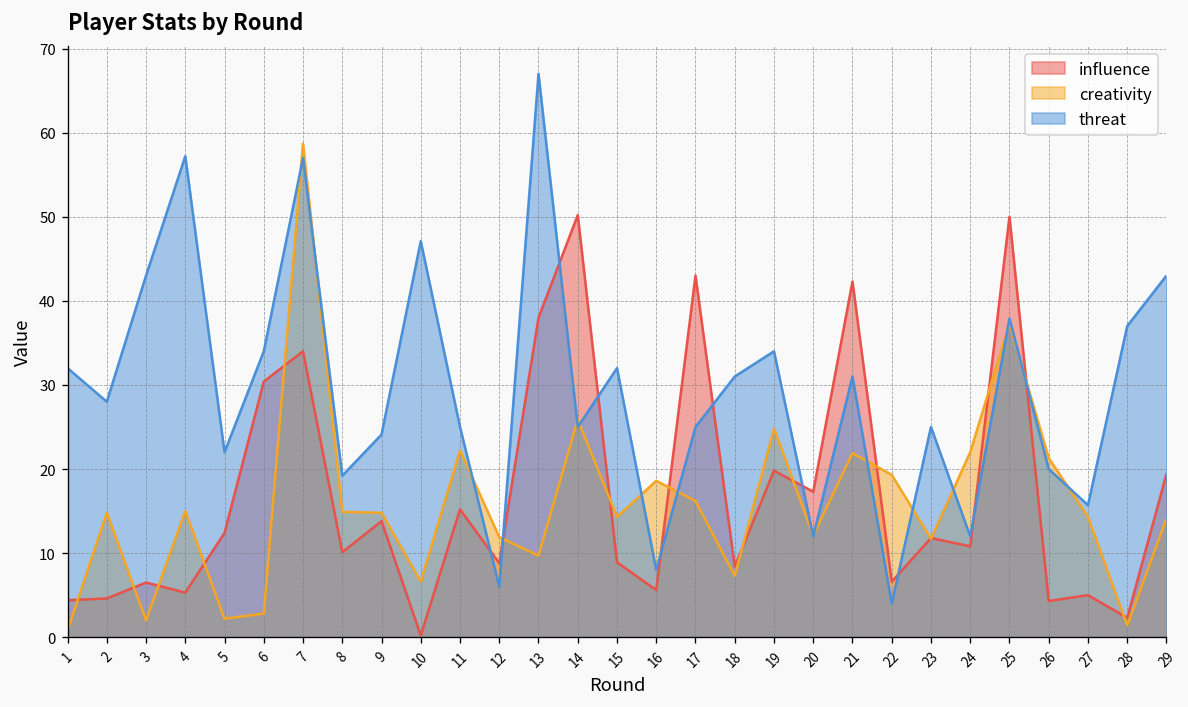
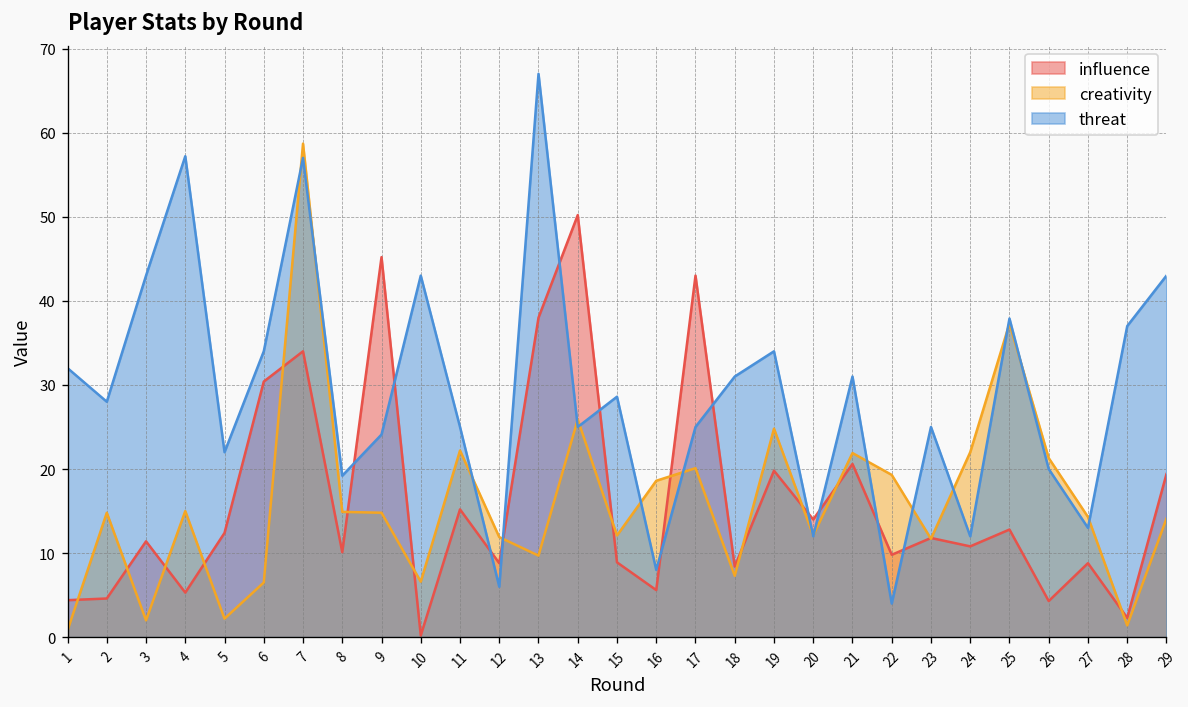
influence, 3: 7 -> 11
creativity, 6: 3 -> 7
influence, 9: 14 -> 45
threat, 10: 47 -> 43
creativity, 15: 14 -> 12
threat, 15: 32 -> 29
creativity, 17: 16 -> 20
influence, 20: 17 -> 14
influence, 21: 42 -> 21
influence, 22: 7 -> 10
influence, 25: 50 -> 13
influence, 27: 5 -> 9
threat, 27: 16 -> 13
